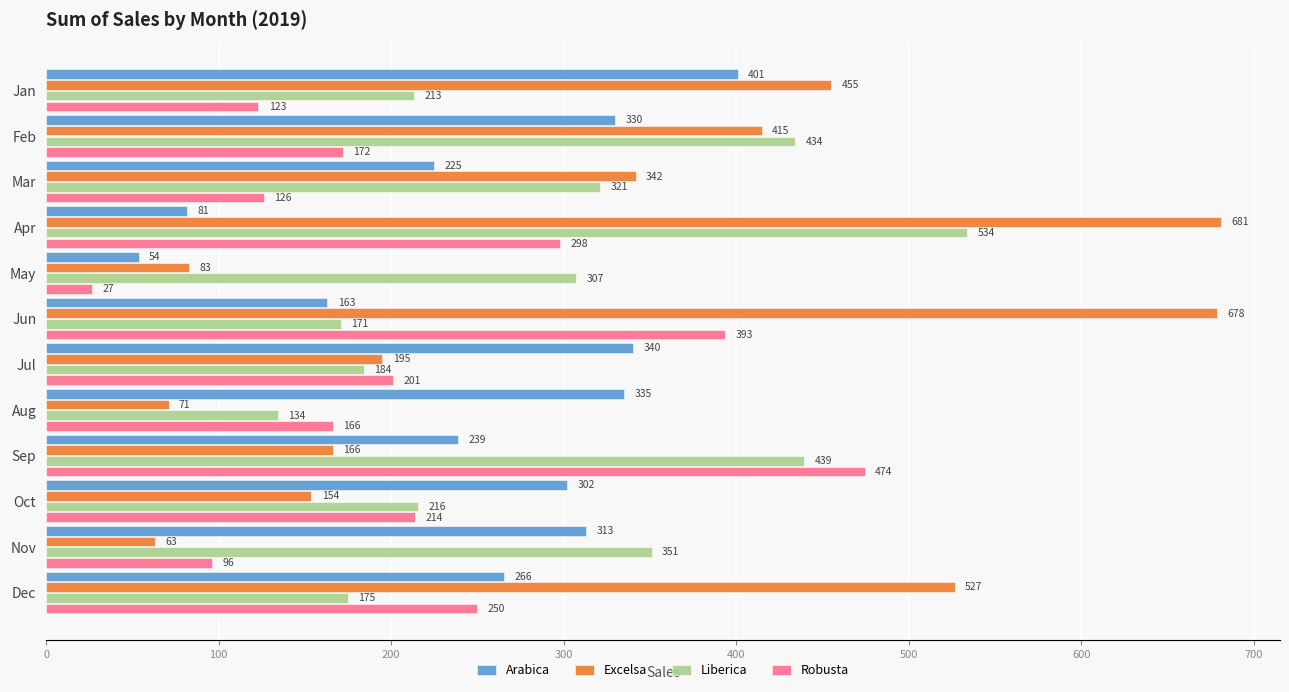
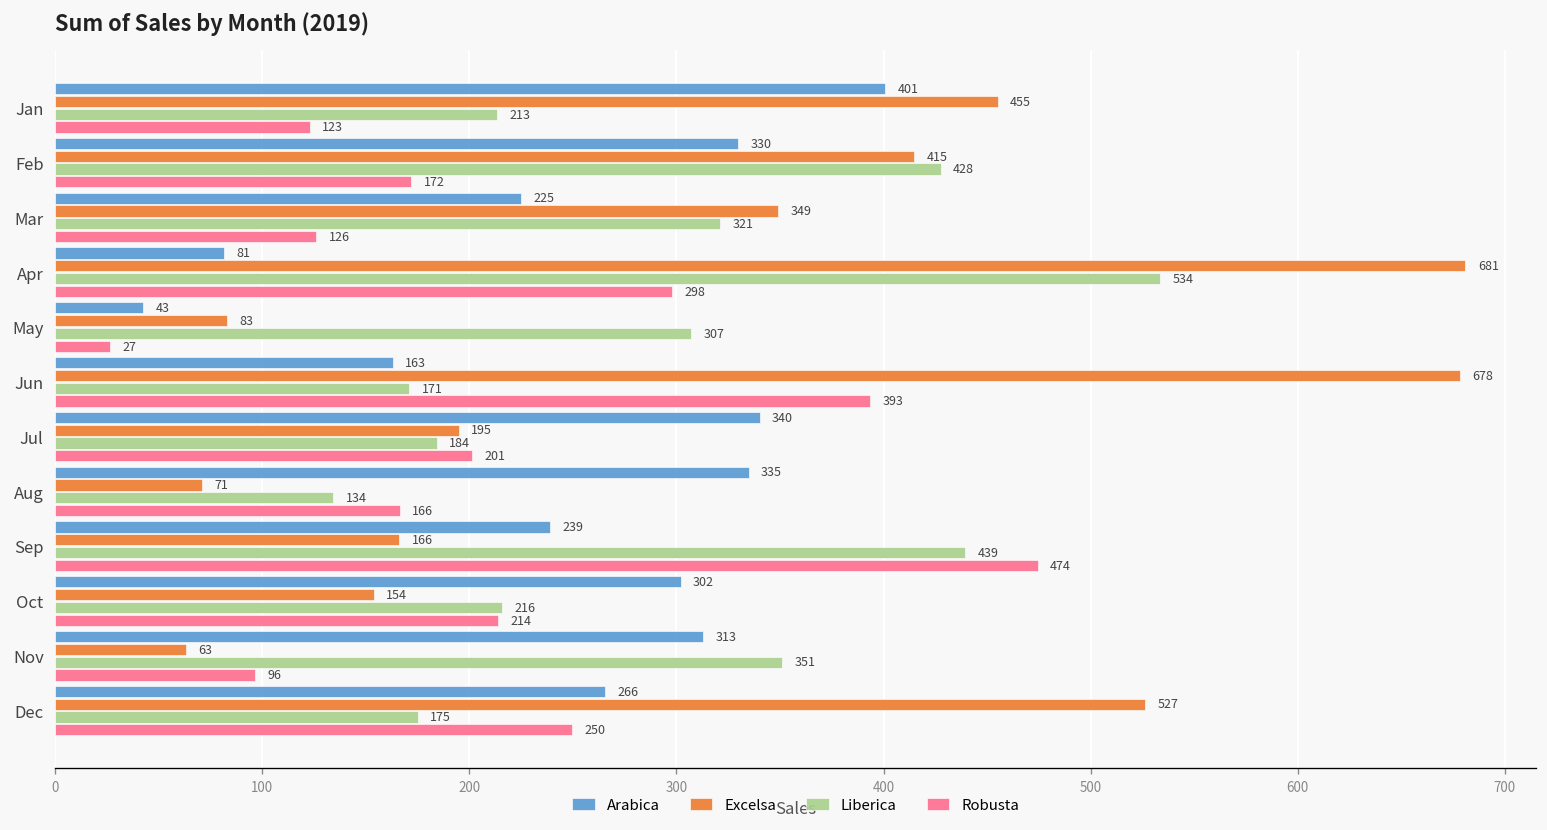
Liberica, Feb: 434 -> 428
Excelsa, Mar: 342 -> 349
Arabica, May: 54 -> 43
